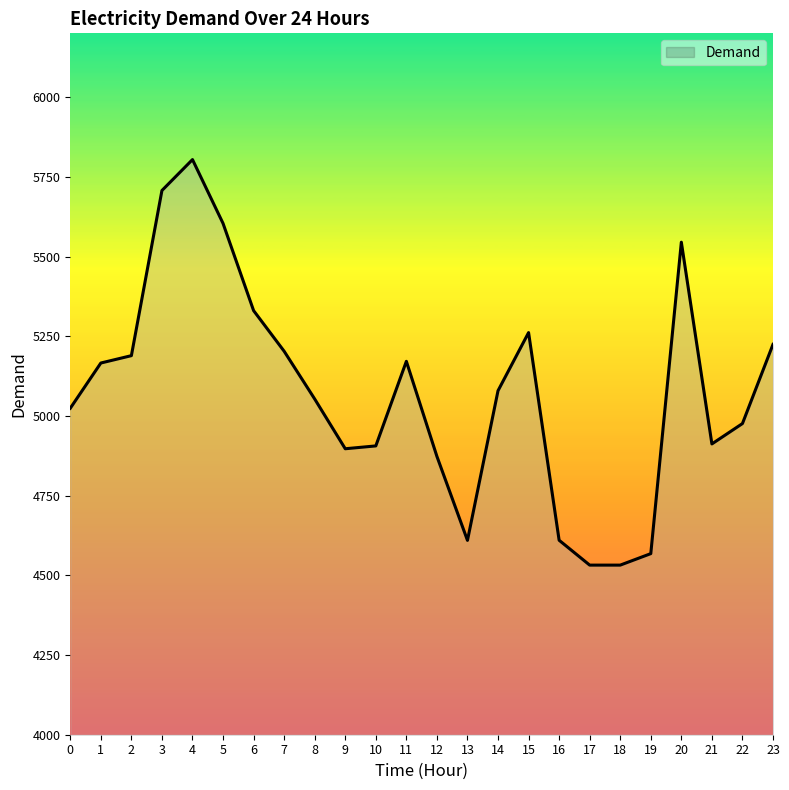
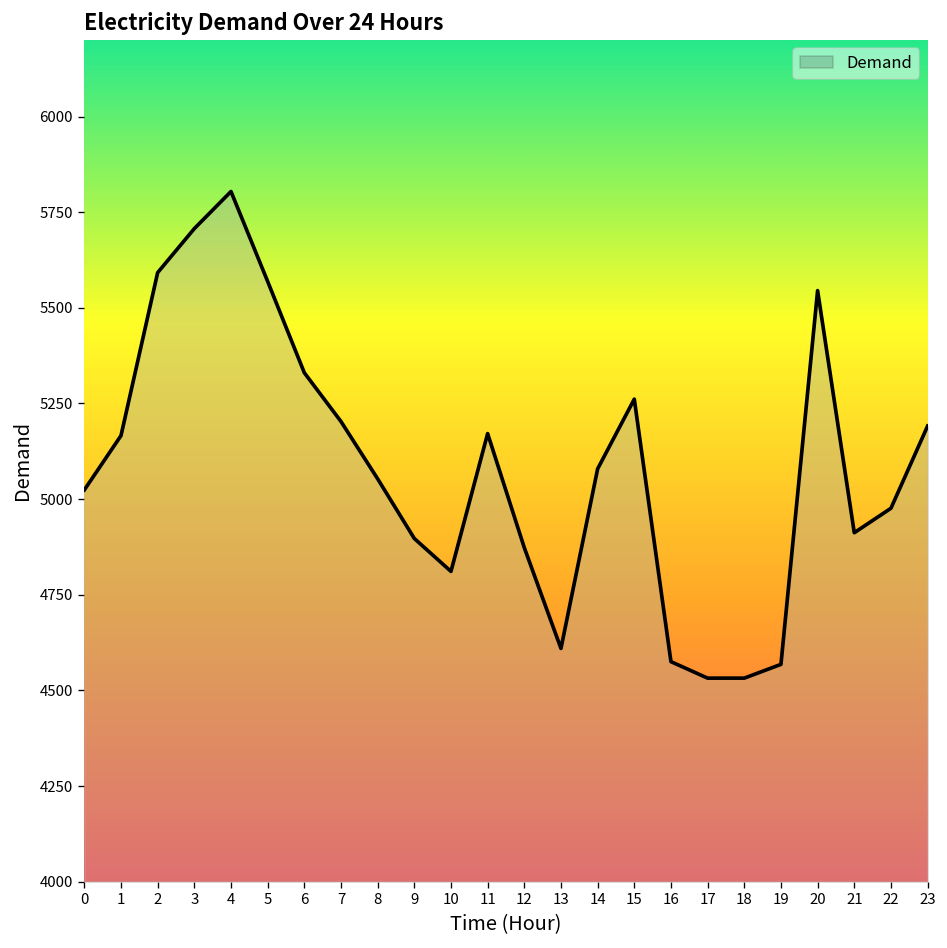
2: 5190 -> 5590
5: 5600 -> 5570
10: 4910 -> 4810
16: 4610 -> 4580
23: 5220 -> 5190
